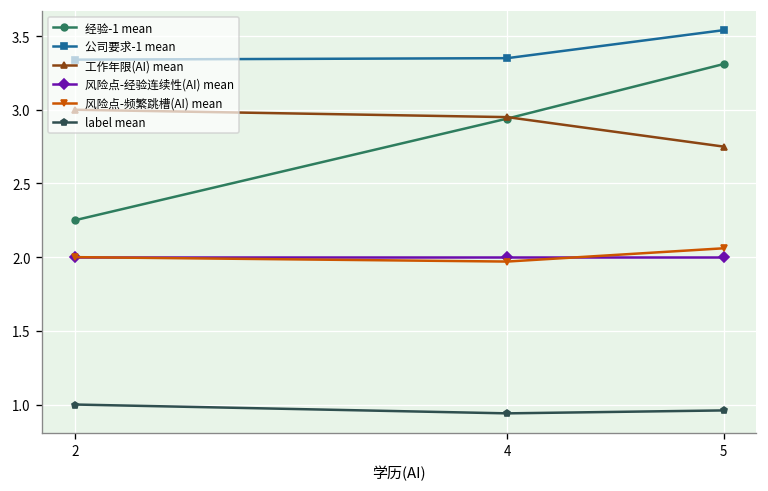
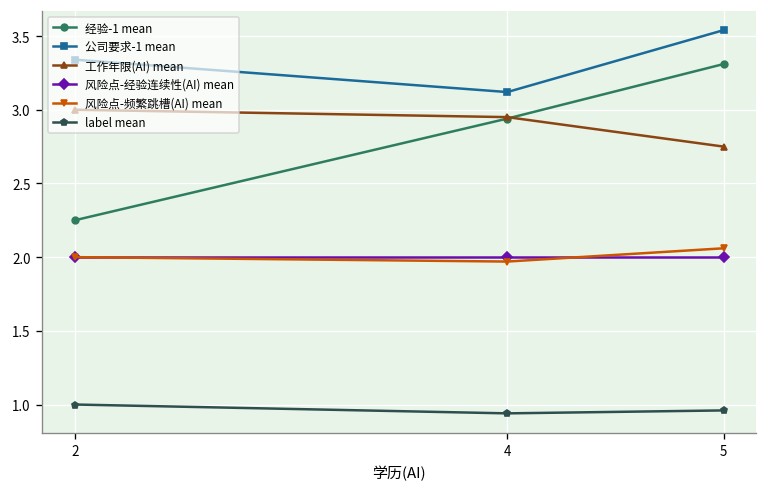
公司要求-1 mean, 4: 3.35 -> 3.12
